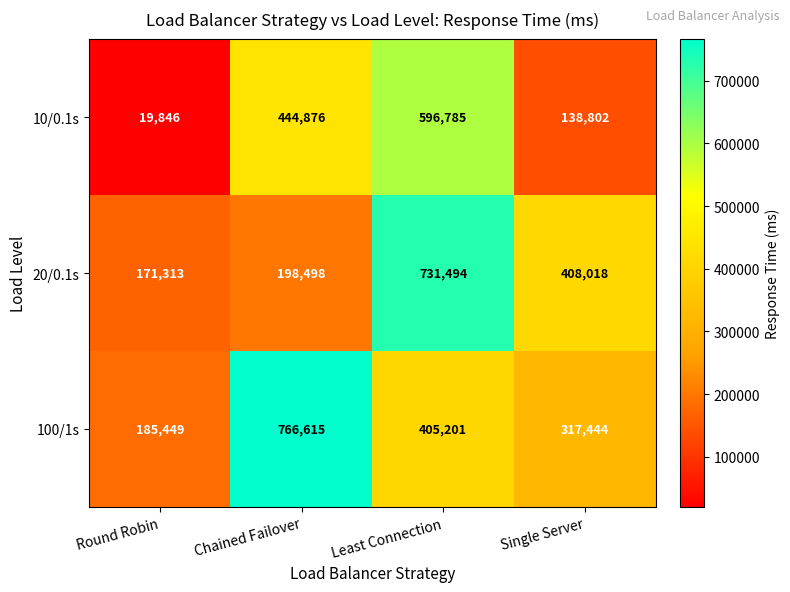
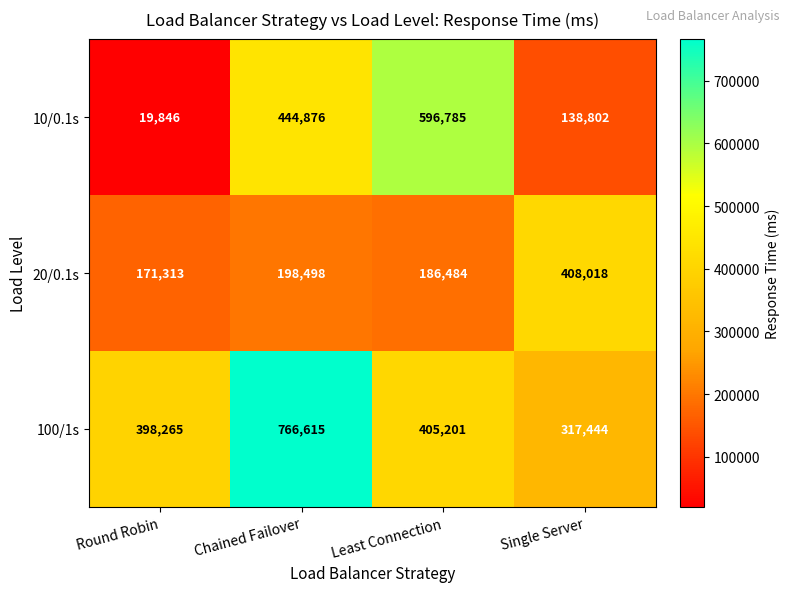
20/0.1s, Least Connection: 731,494 -> 186,484
100/1s, Round Robin: 185,449 -> 398,265
